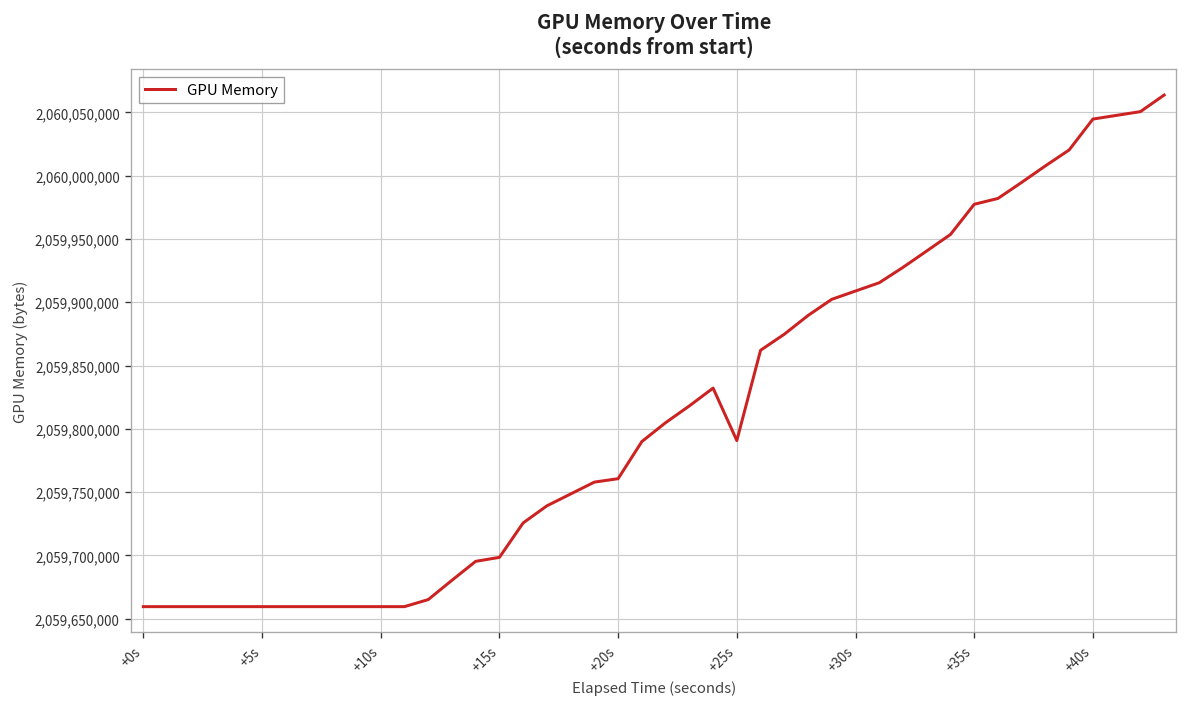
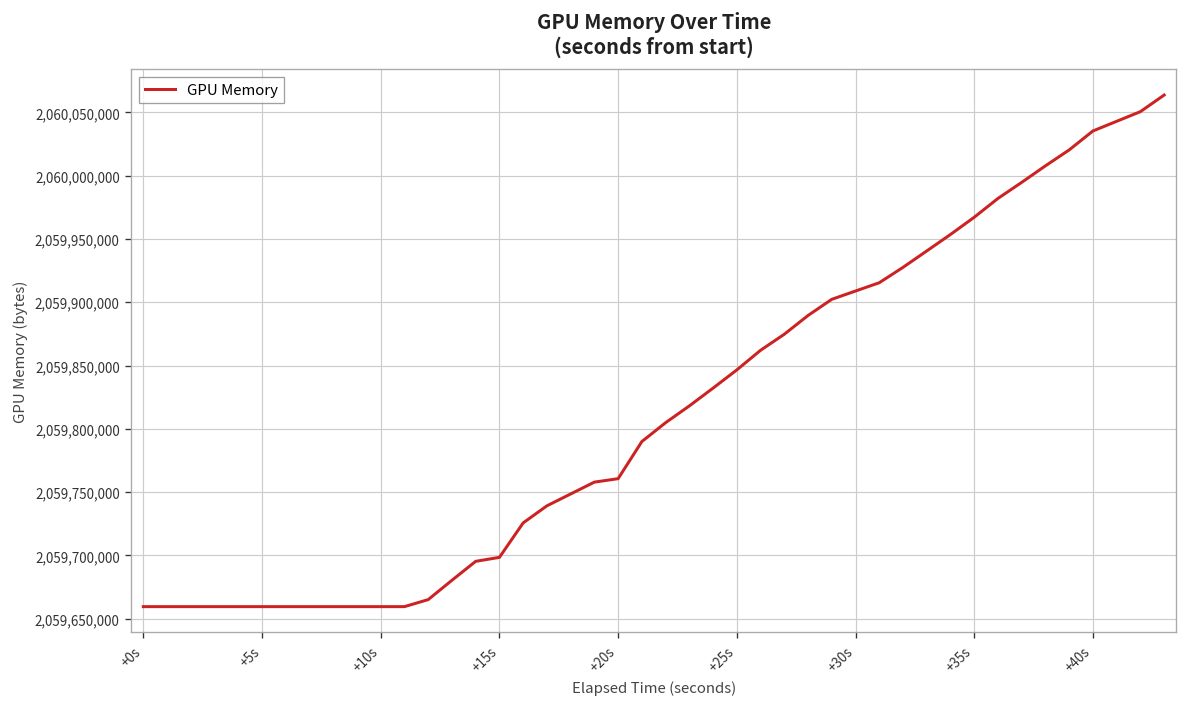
+25s: 2,059,791,000 -> 2,059,847,000
+35s: 2,059,977,000 -> 2,059,967,000
+40s: 2,060,045,000 -> 2,060,035,000
